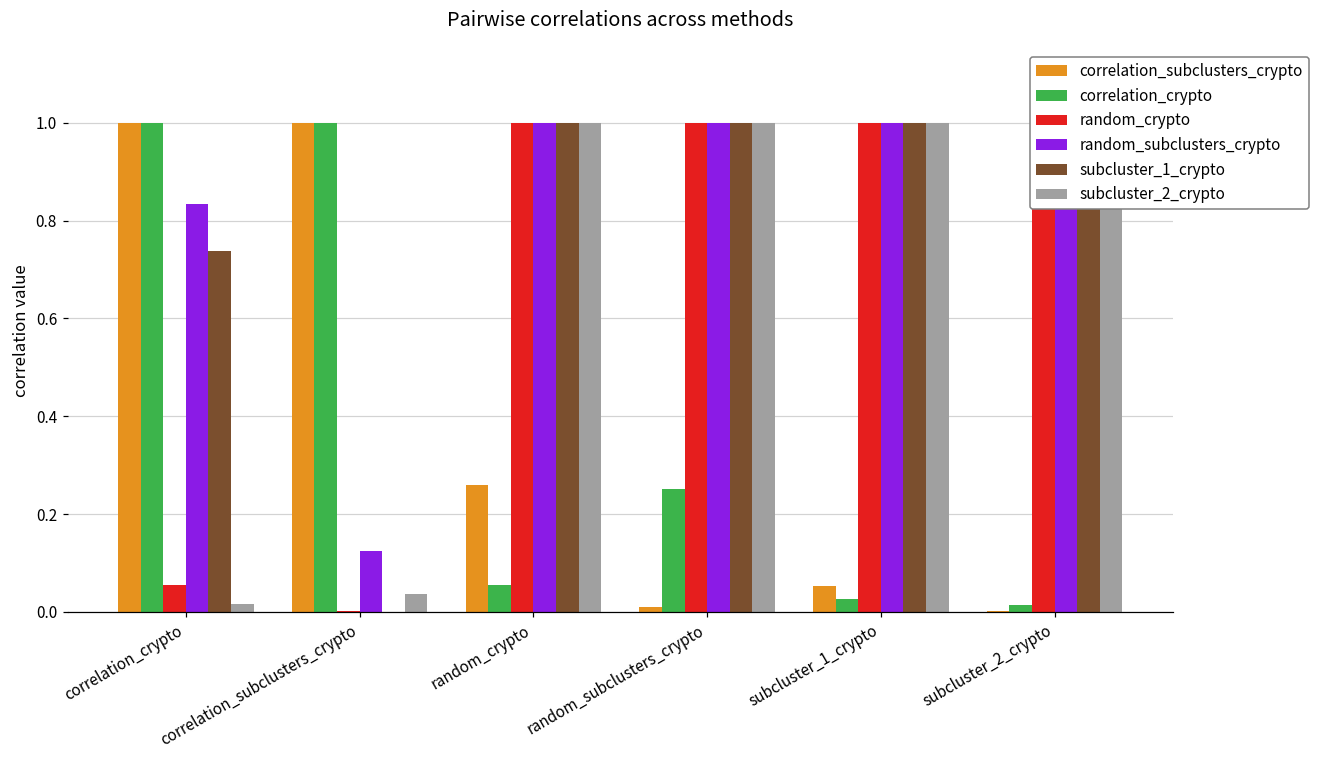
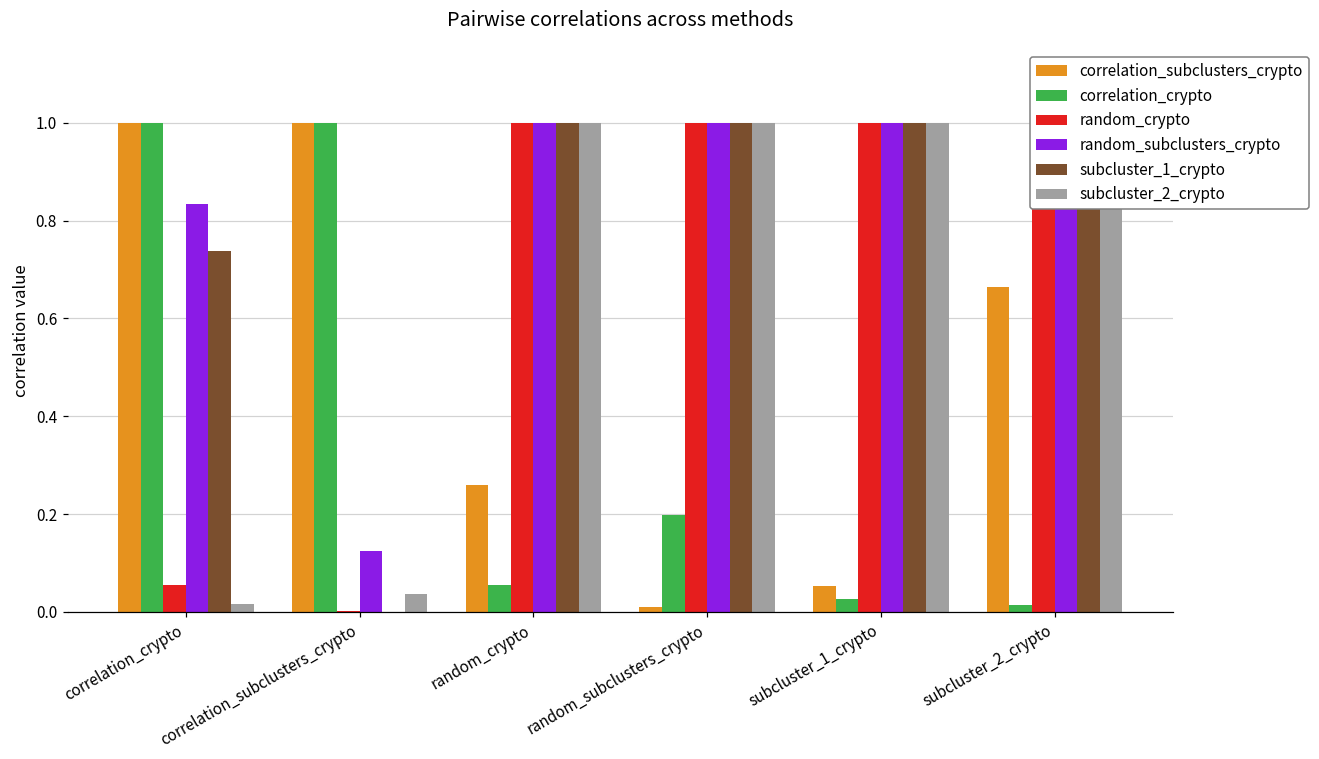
correlation_crypto, random_subclusters_crypto: 0.25 -> 0.20
correlation_subclusters_crypto, subcluster_2_crypto: 0.00 -> 0.66
